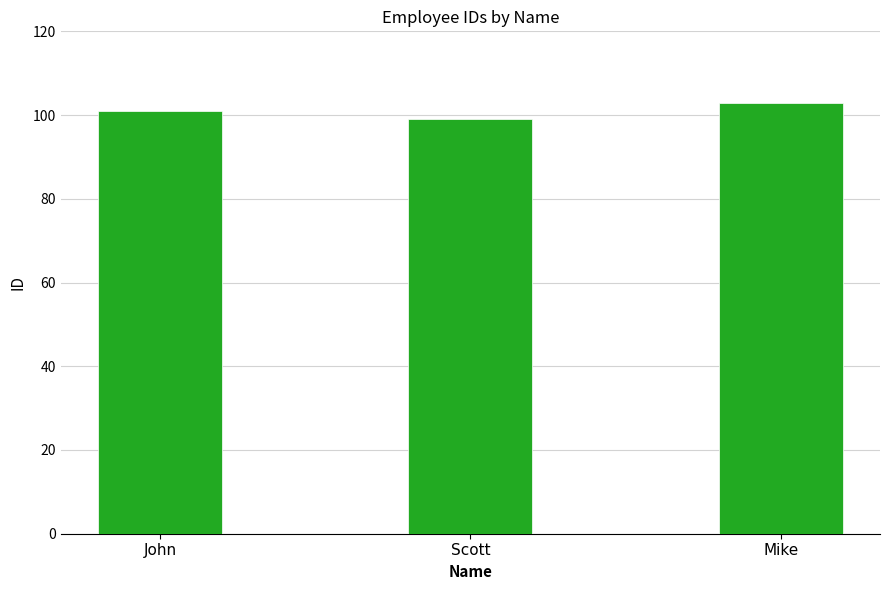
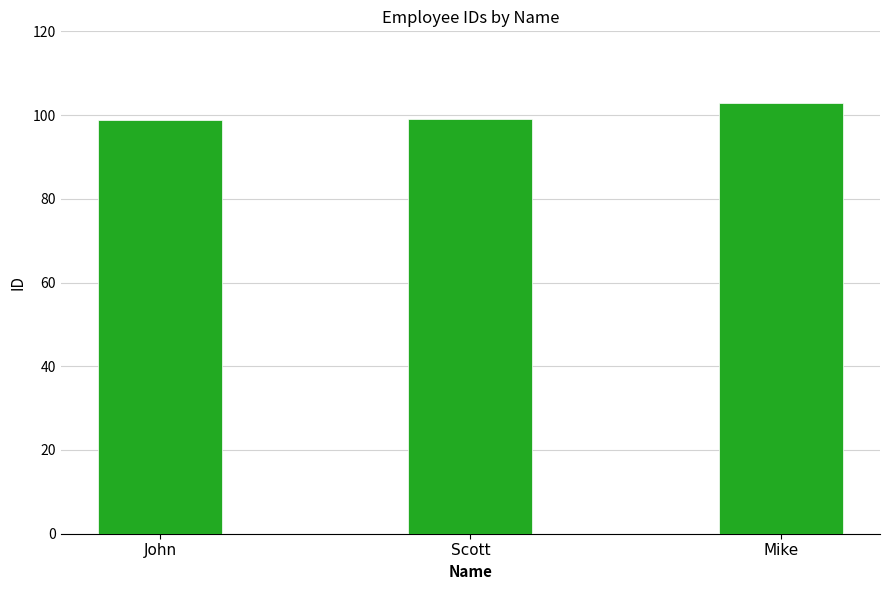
John: 101 -> 99
